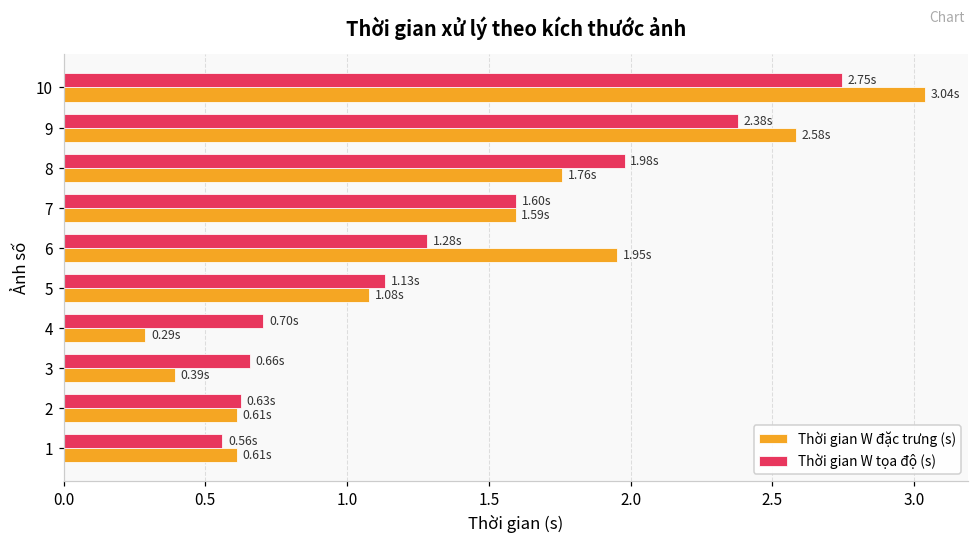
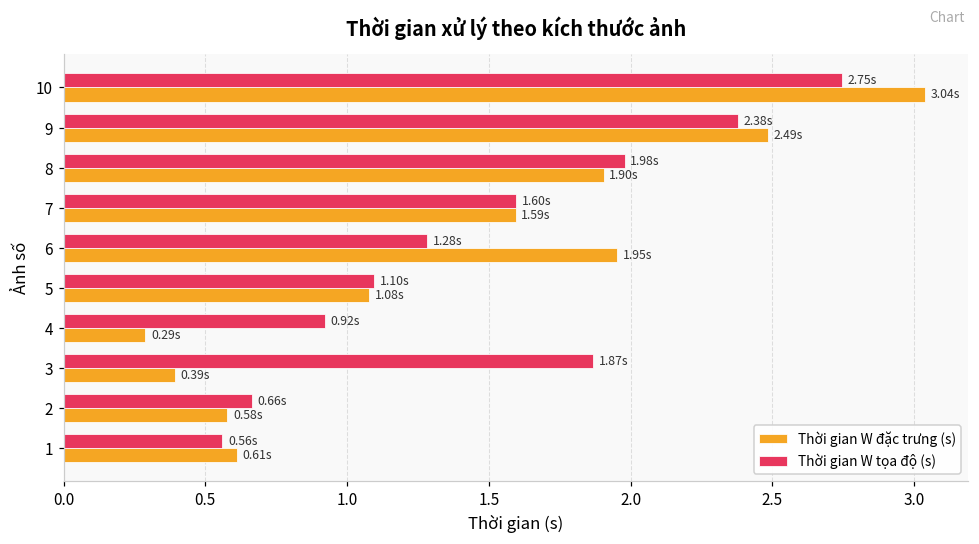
Thời gian W đặc trưng (s), 9: 2.58s -> 2.49s
Thời gian W đặc trưng (s), 8: 1.76s -> 1.90s
Thời gian W tọa độ (s), 5: 1.13s -> 1.10s
Thời gian W tọa độ (s), 4: 0.70s -> 0.92s
Thời gian W tọa độ (s), 3: 0.66s -> 1.87s
Thời gian W tọa độ (s), 2: 0.63s -> 0.66s
Thời gian W đặc trưng (s), 2: 0.61s -> 0.58s
